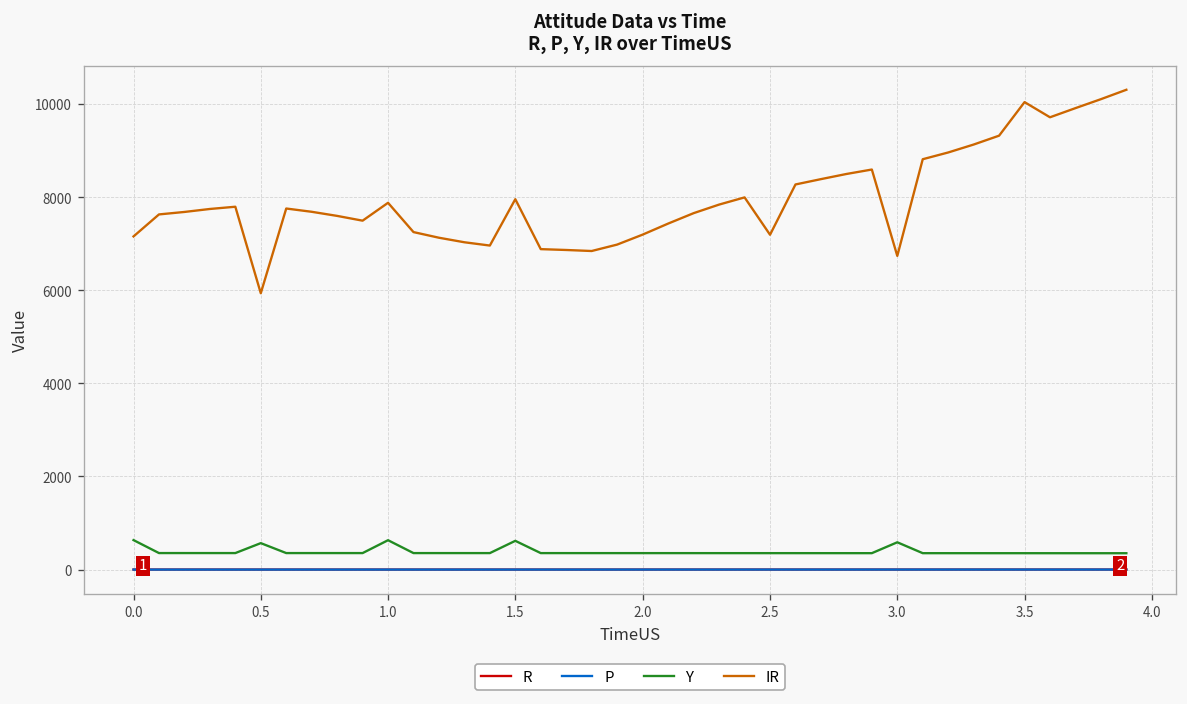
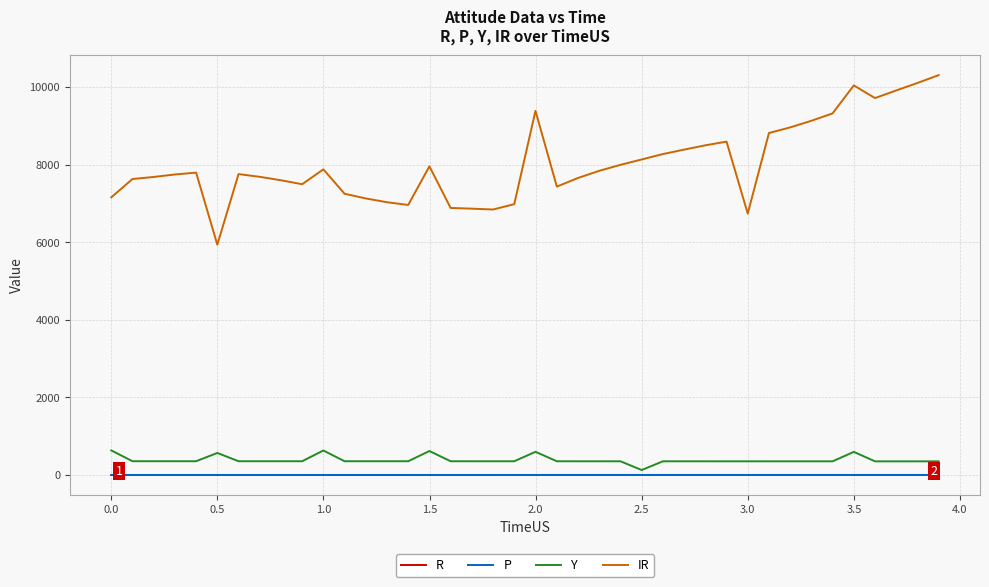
Y, 2.0: 400 -> 600
IR, 2.0: 7200 -> 9400
Y, 2.5: 400 -> 100
IR, 2.5: 7200 -> 8100
Y, 3.0: 600 -> 400
Y, 3.5: 400 -> 600
